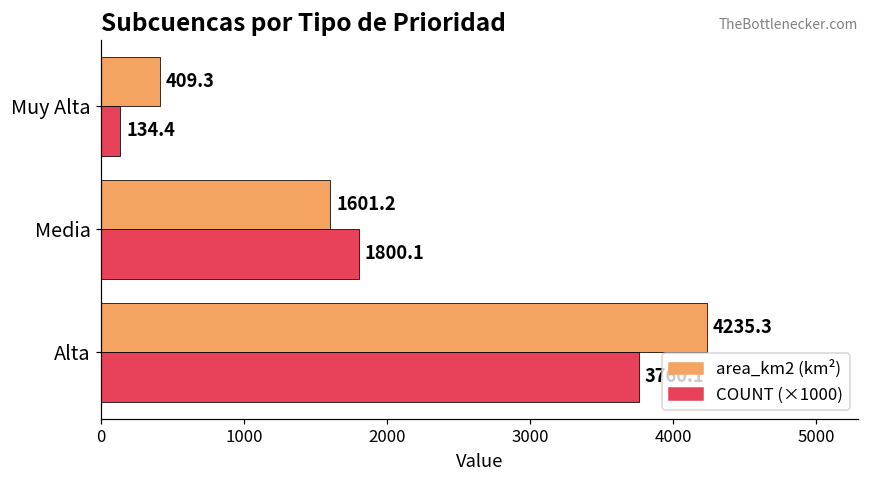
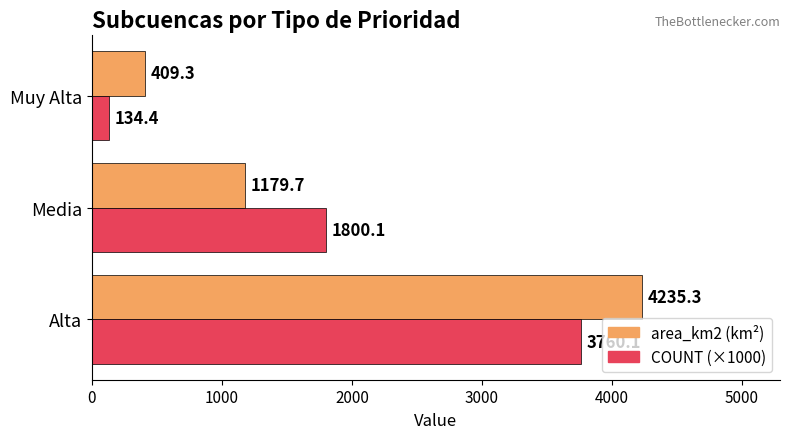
area_km2 (km²), Media: 1601.2 -> 1179.7
